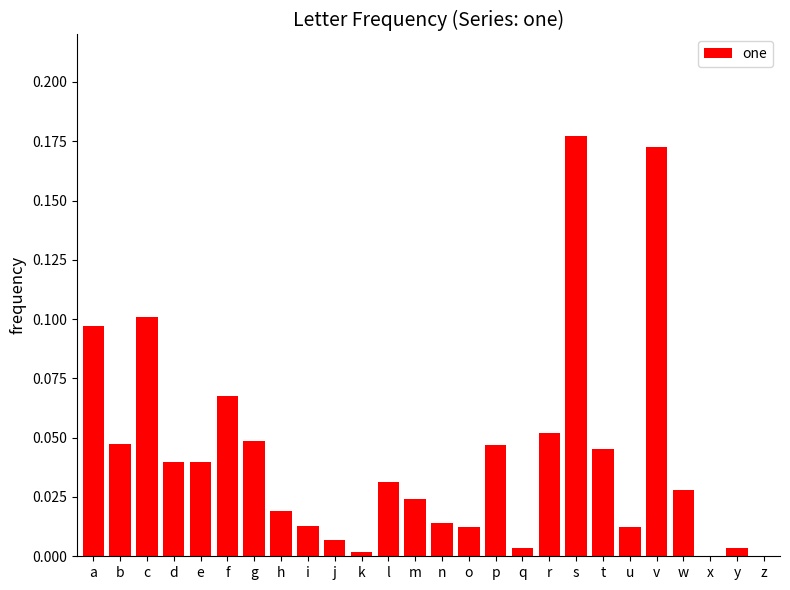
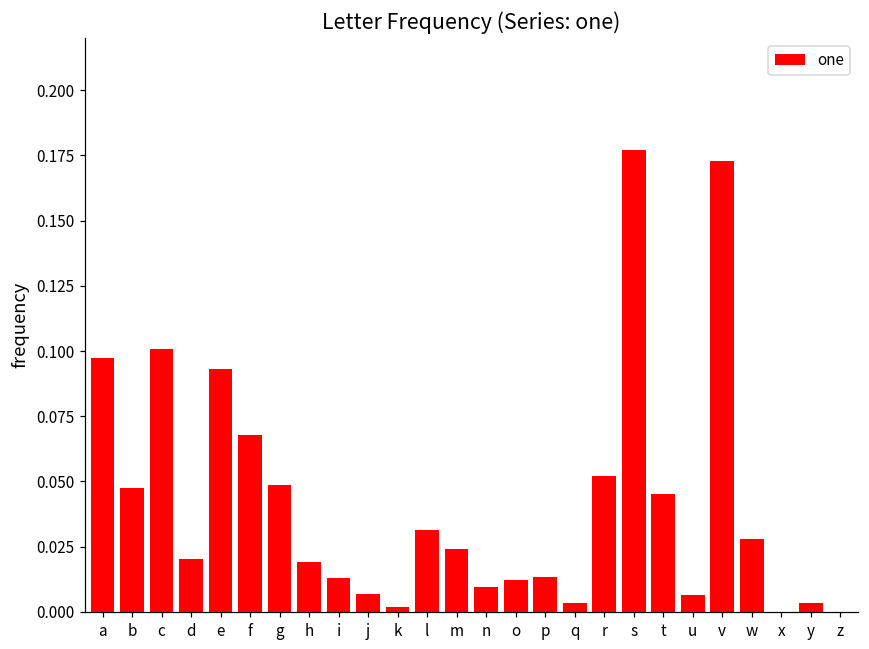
d: 0.040 -> 0.020
e: 0.040 -> 0.093
n: 0.014 -> 0.009
p: 0.047 -> 0.013
u: 0.012 -> 0.006
